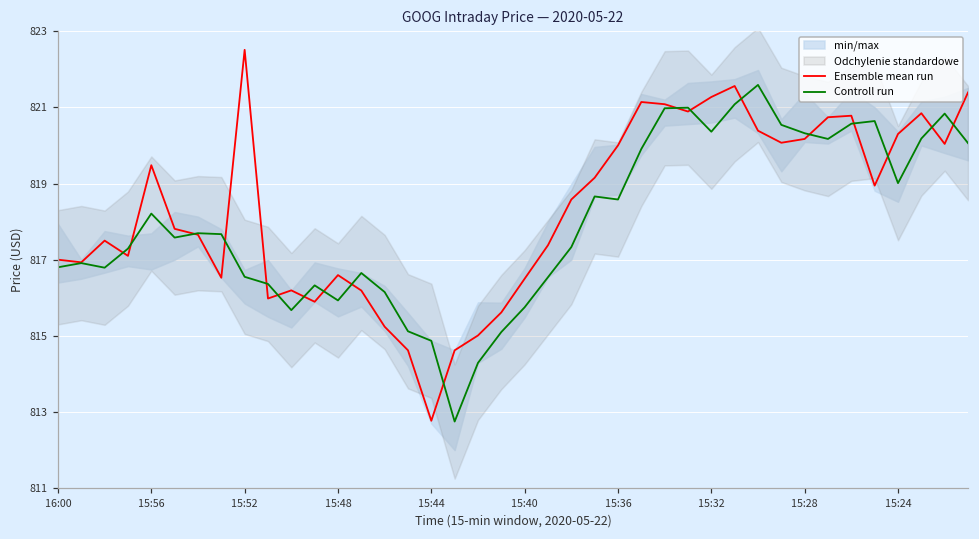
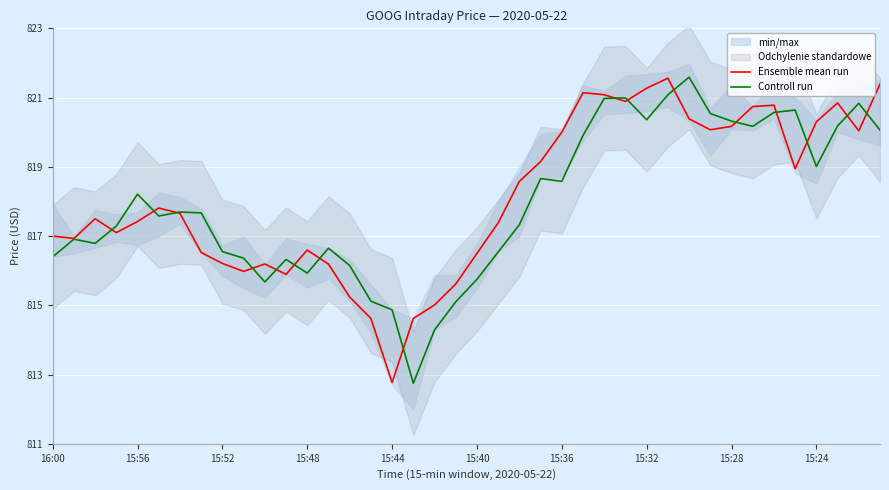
Controll run, 16:00: 816.8 -> 816.4
Ensemble mean run, 15:56: 819.5 -> 817.4
Ensemble mean run, 15:52: 822.5 -> 816.2
